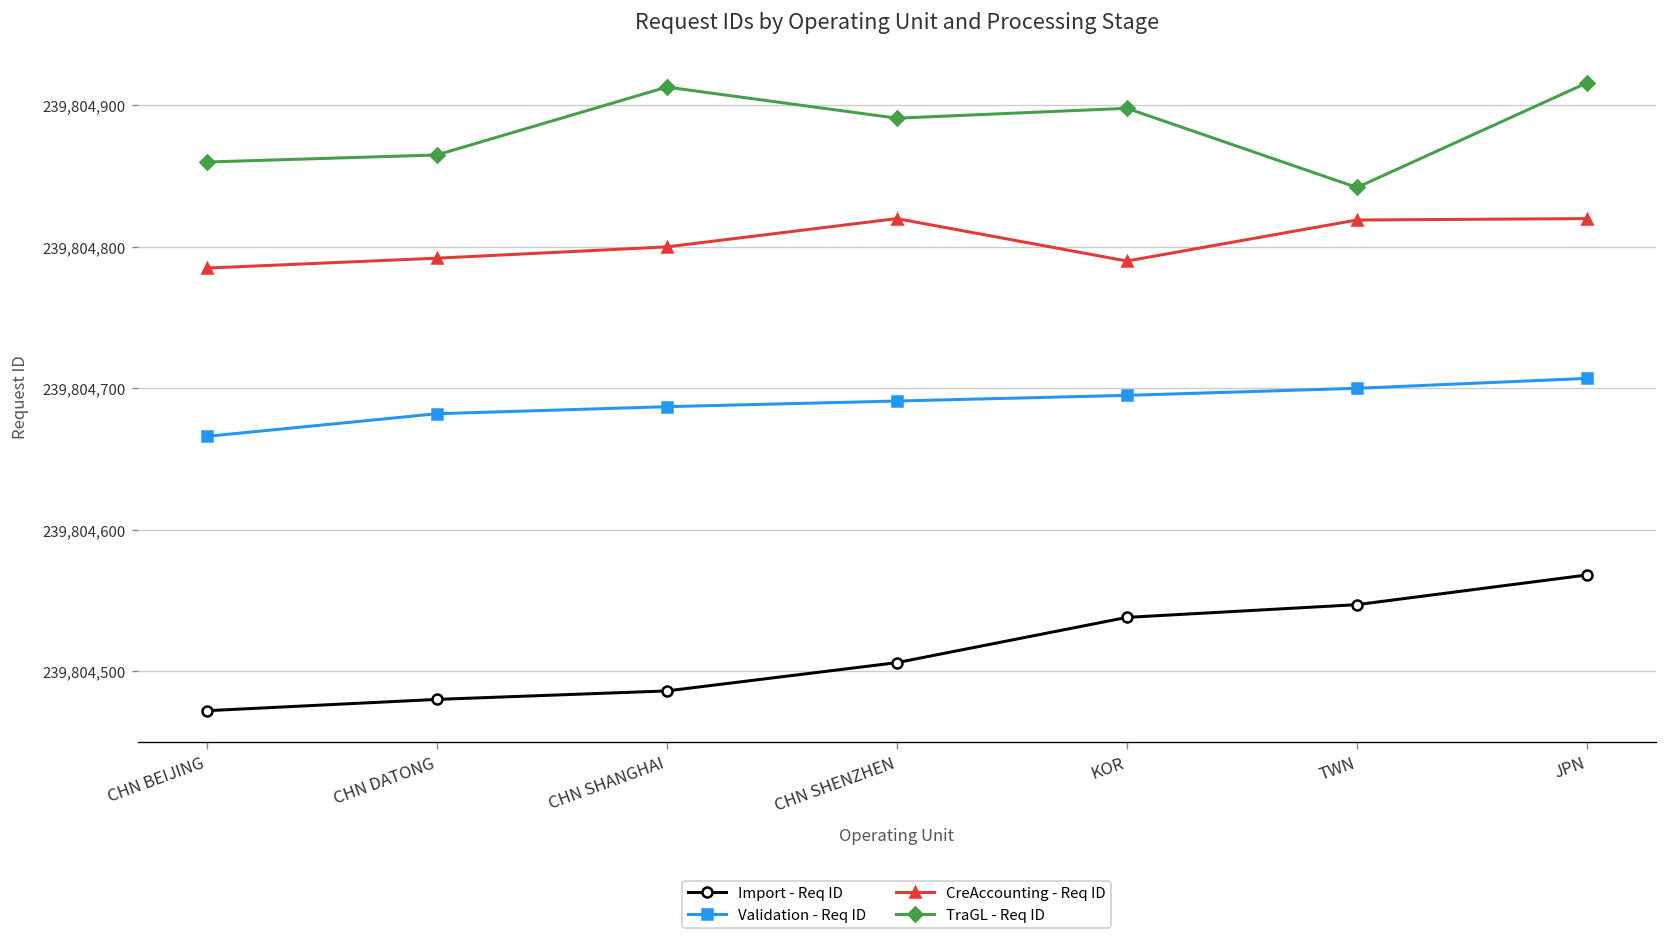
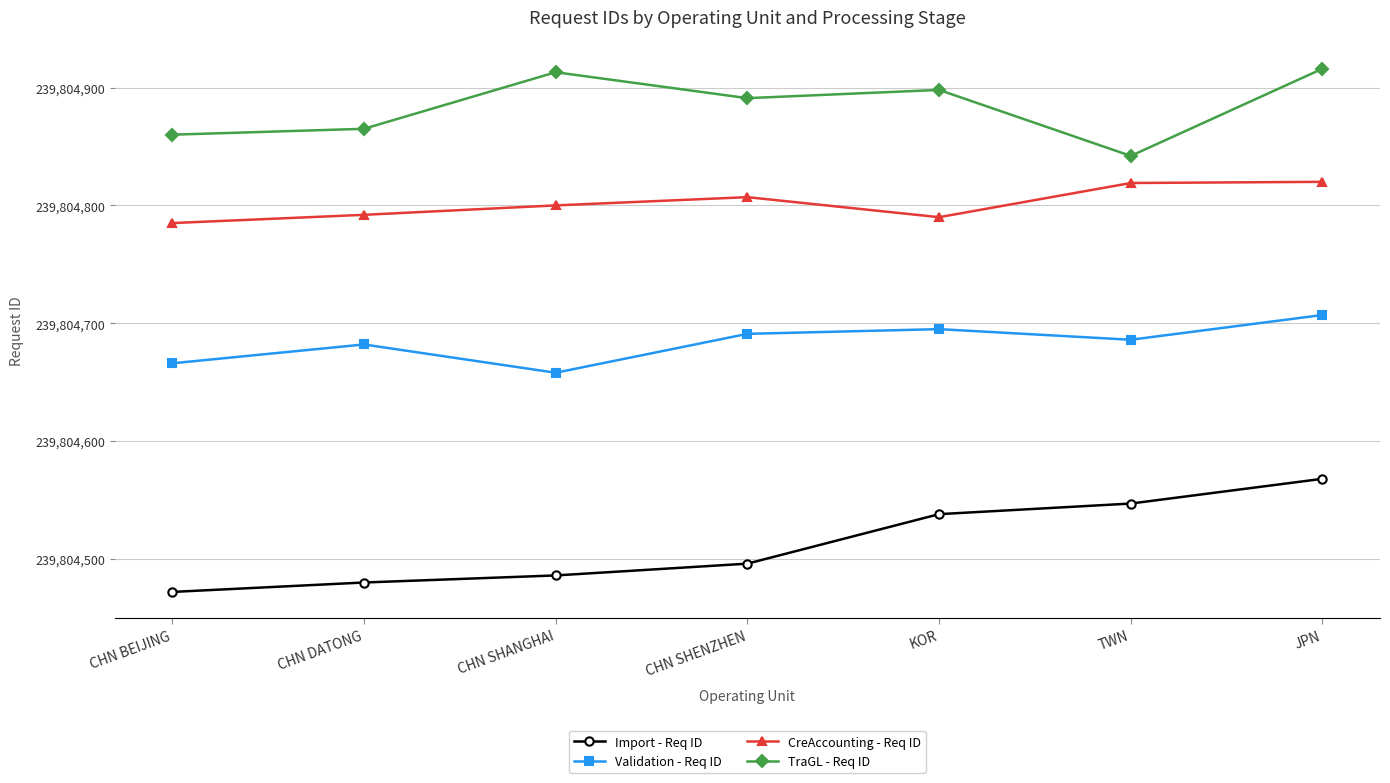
Validation - Req ID, CHN SHANGHAI: 239,804,687 -> 239,804,658
Import - Req ID, CHN SHENZHEN: 239,804,506 -> 239,804,496
CreAccounting - Req ID, CHN SHENZHEN: 239,804,820 -> 239,804,807
Validation - Req ID, TWN: 239,804,700 -> 239,804,686
